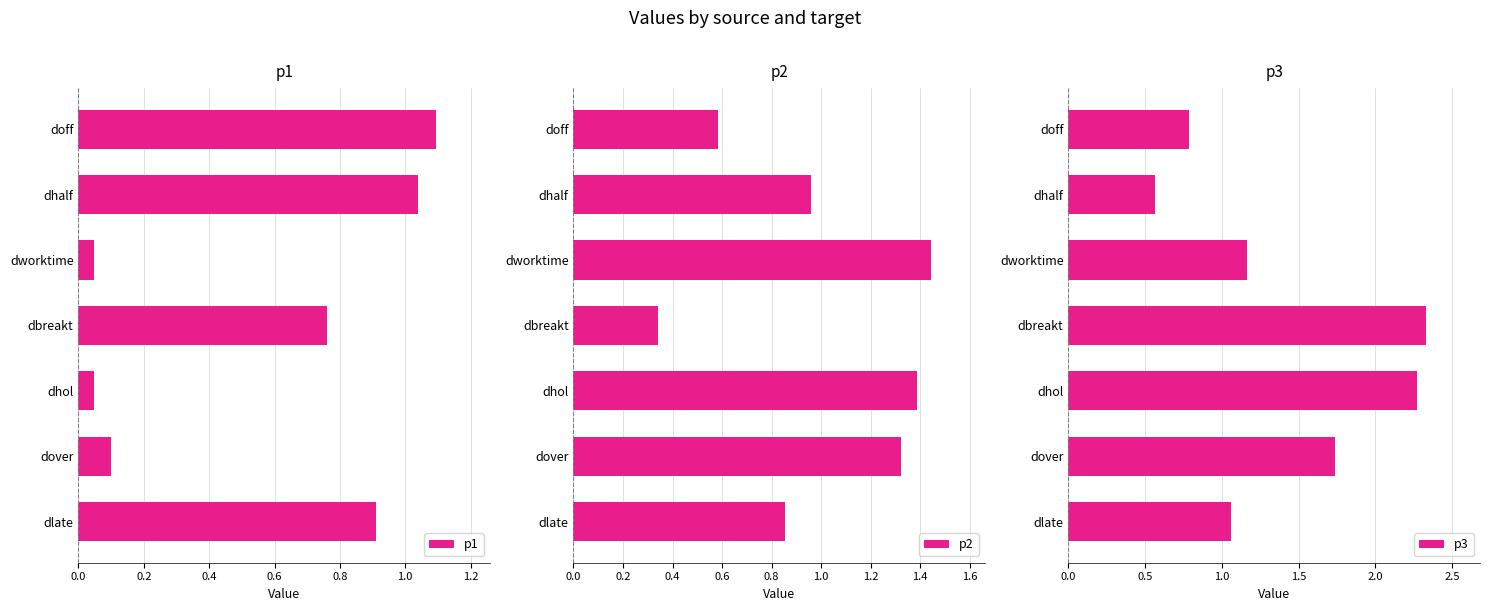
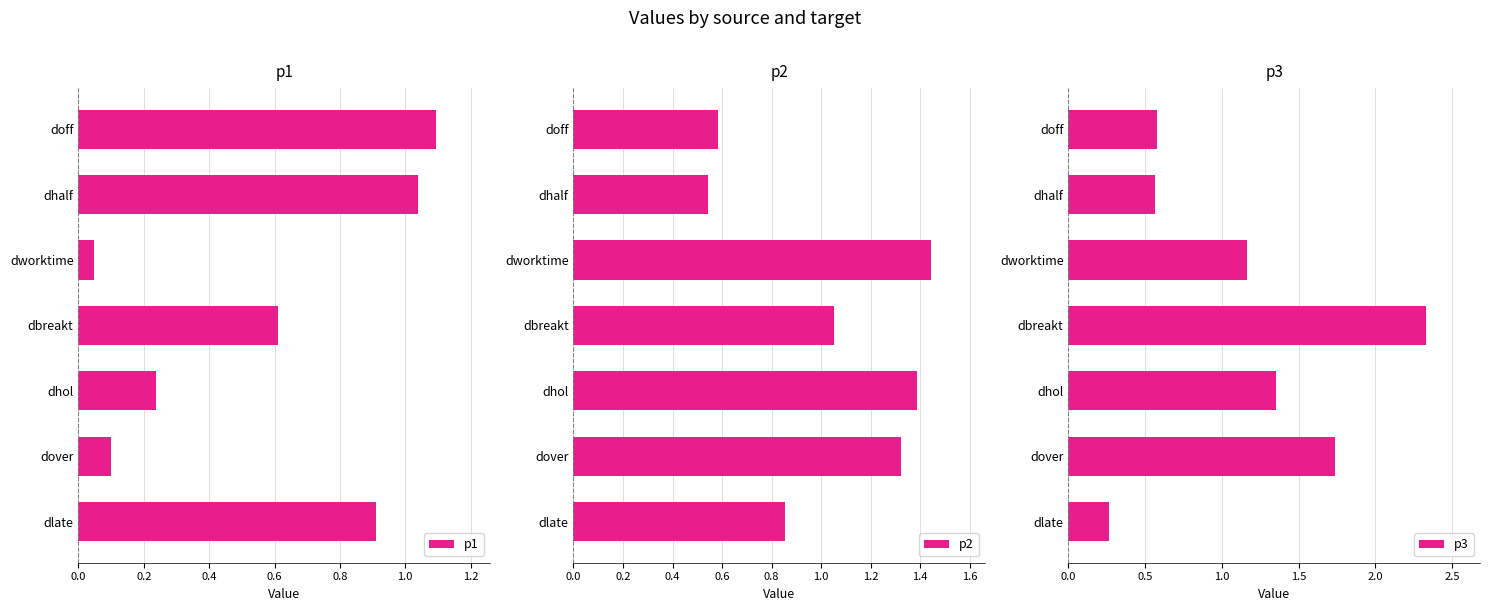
p1, dbreakt: 0.76 -> 0.61
p1, dhol: 0.05 -> 0.24
p2, dhalf: 0.96 -> 0.54
p2, dbreakt: 0.34 -> 1.05
p3, doff: 0.78 -> 0.57
p3, dhol: 2.27 -> 1.35
p3, dlate: 1.06 -> 0.26
